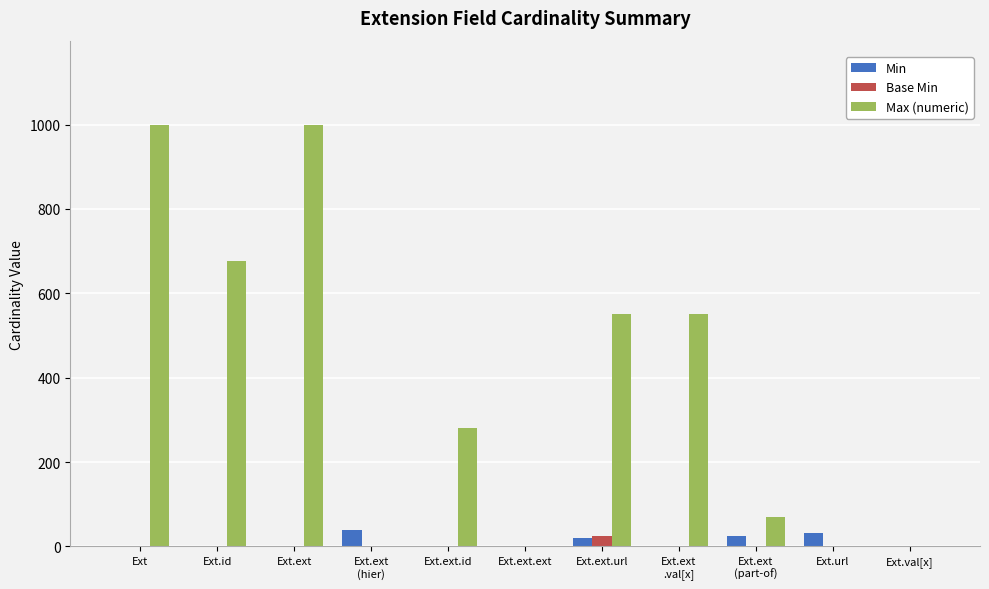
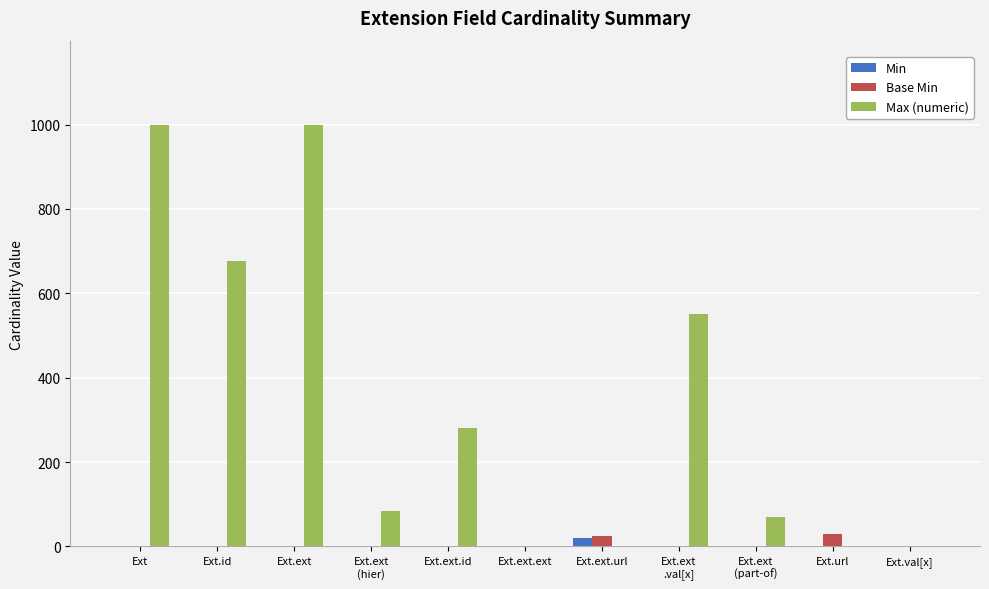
Min, Ext.ext (hier): 40 -> 0
Max (numeric), Ext.ext (hier): 0 -> 80
Max (numeric), Ext.ext.url: 550 -> 0
Min, Ext.ext (part-of): 30 -> 0
Min, Ext.url: 30 -> 0
Base Min, Ext.url: 0 -> 30
